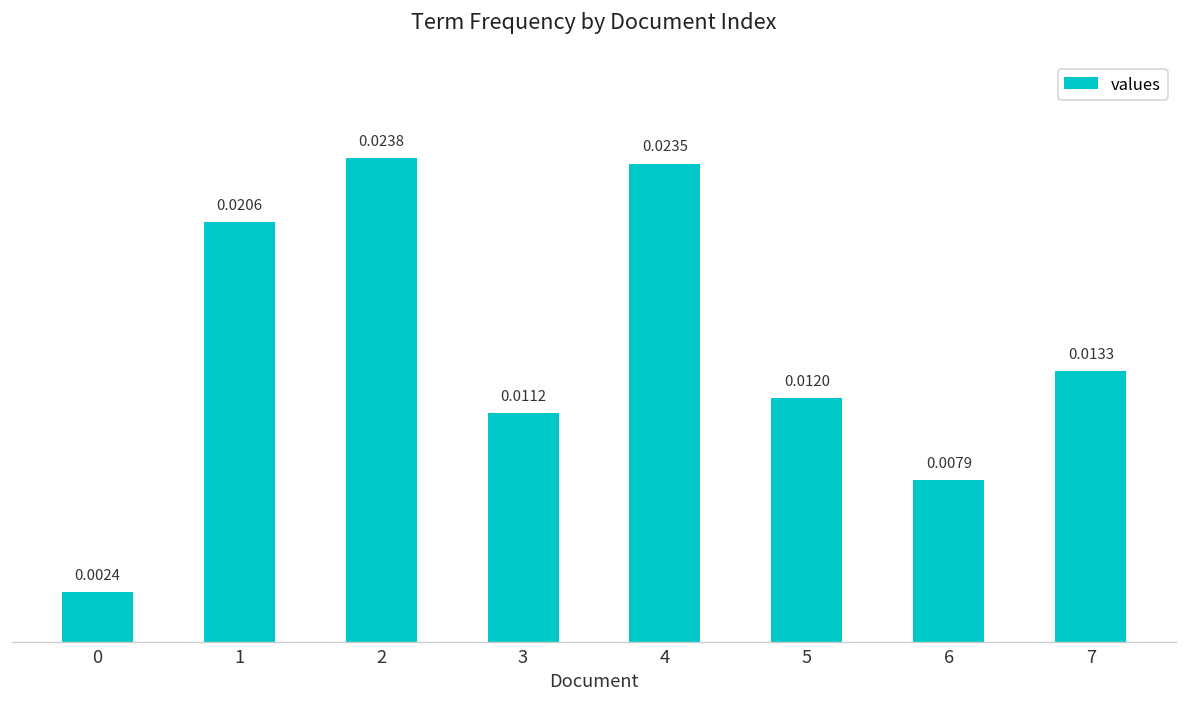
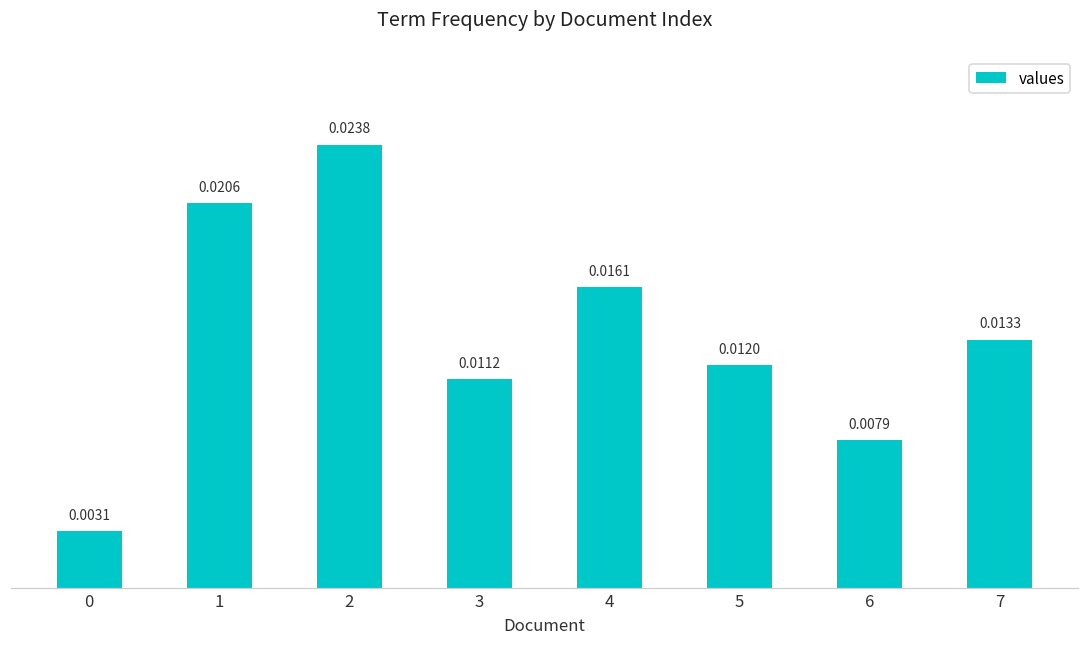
0: 0.0024 -> 0.0031
4: 0.0235 -> 0.0161
